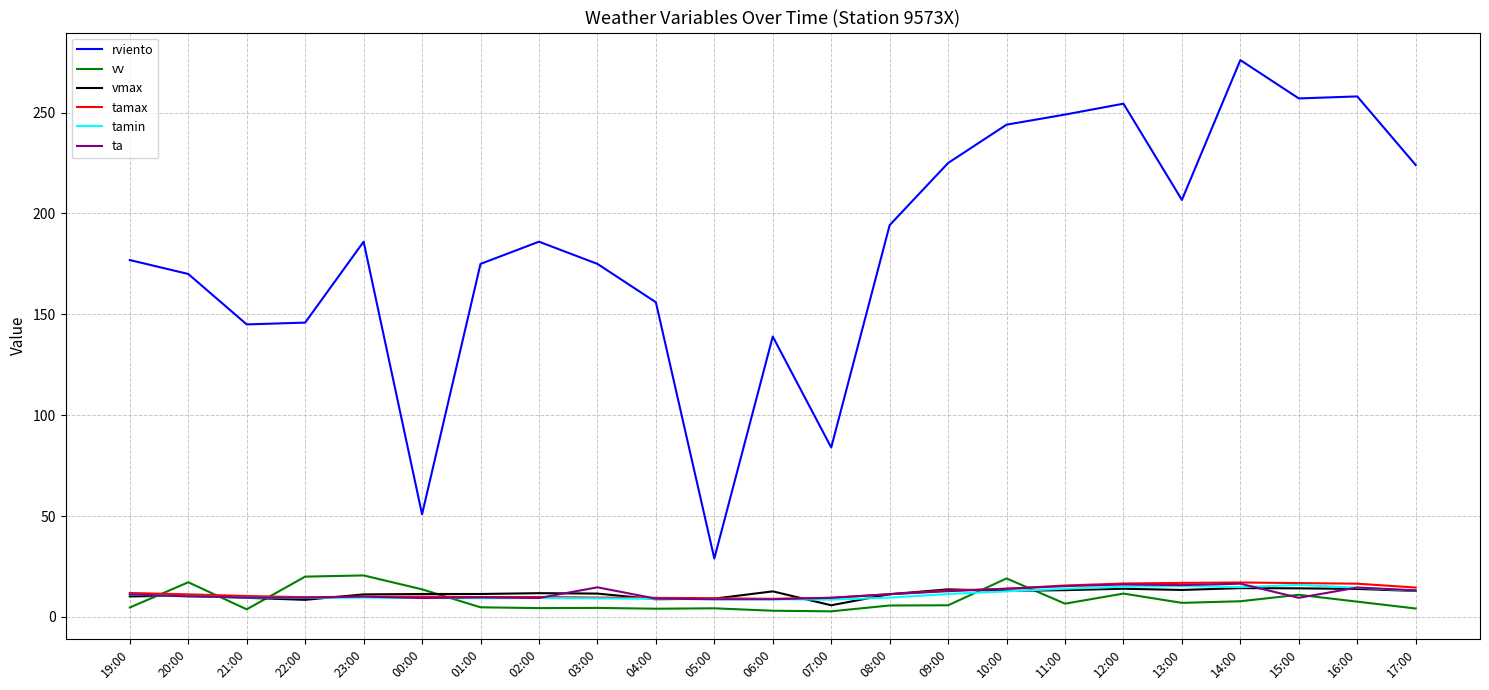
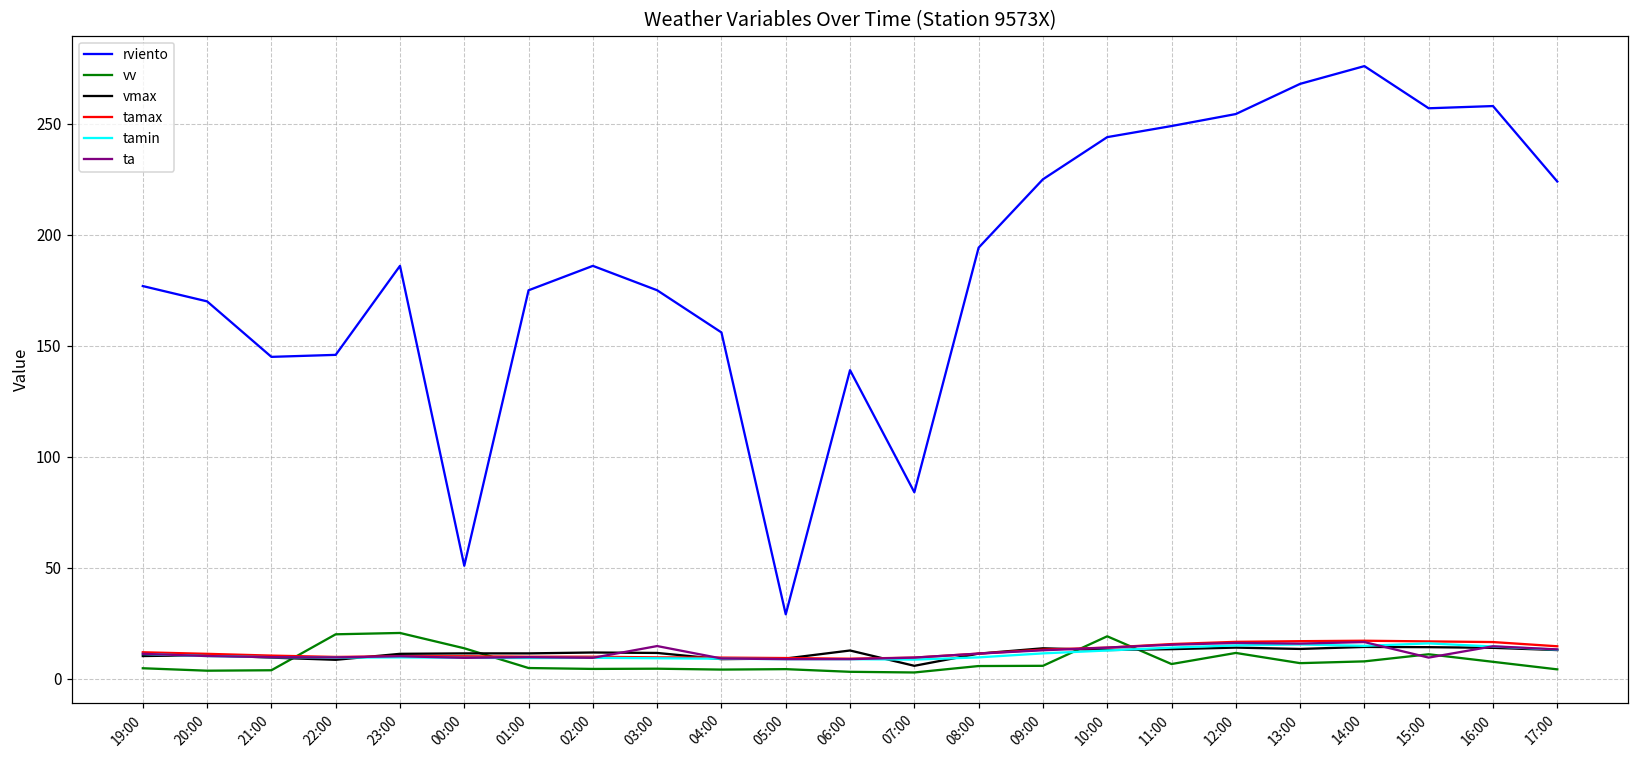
vv, 20:00: 17 -> 4
rviento, 13:00: 207 -> 268
